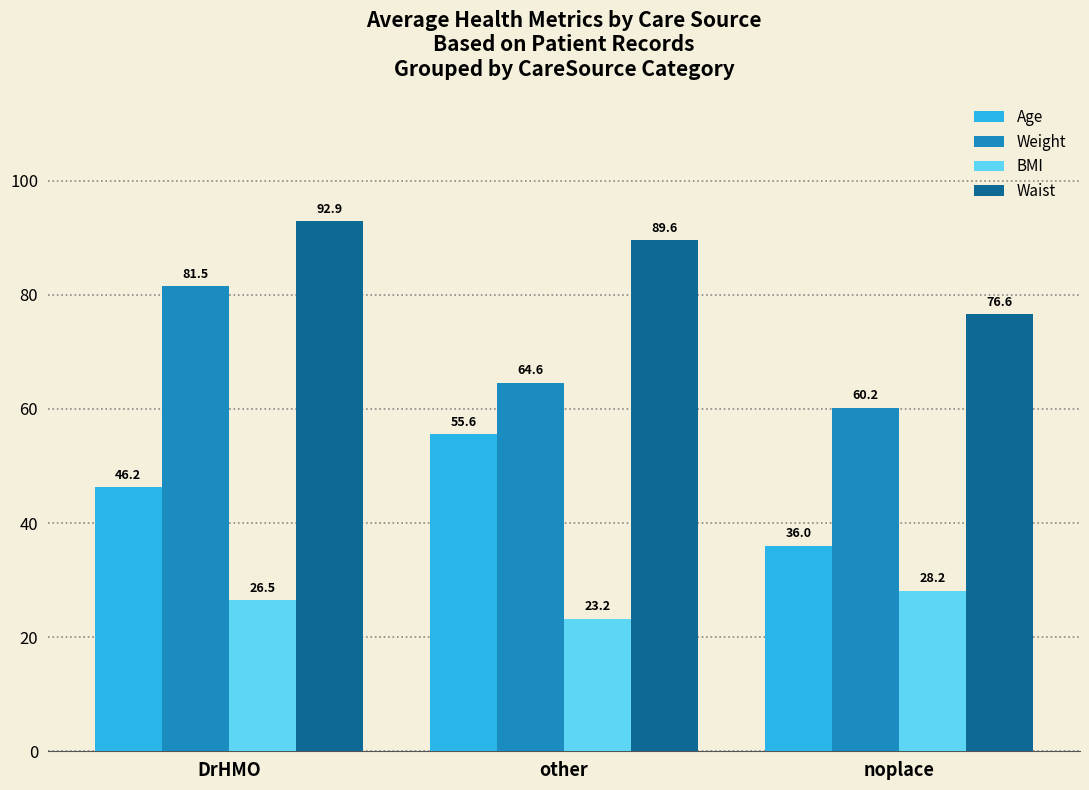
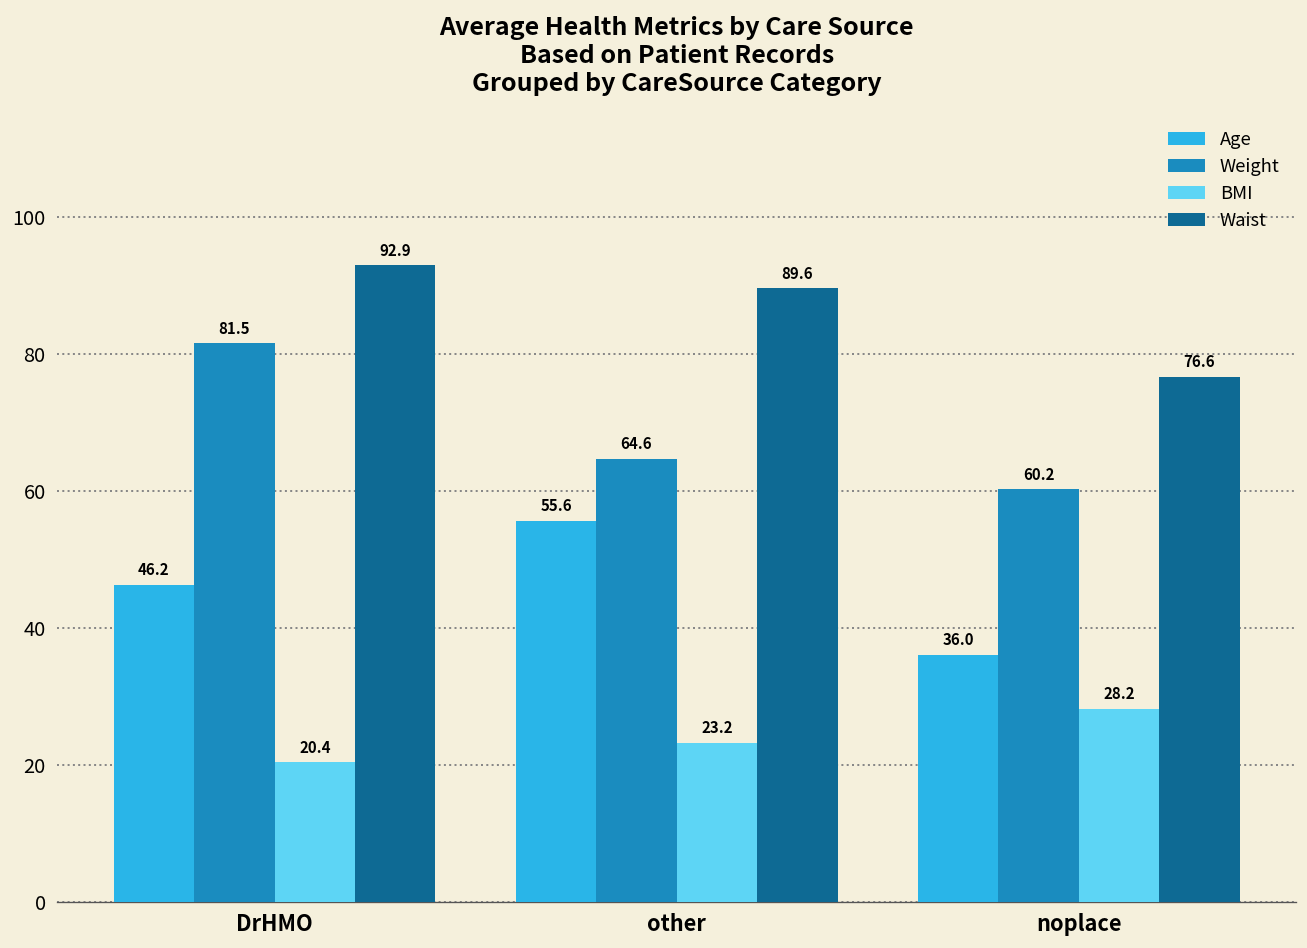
BMI, DrHMO: 26.5 -> 20.4
